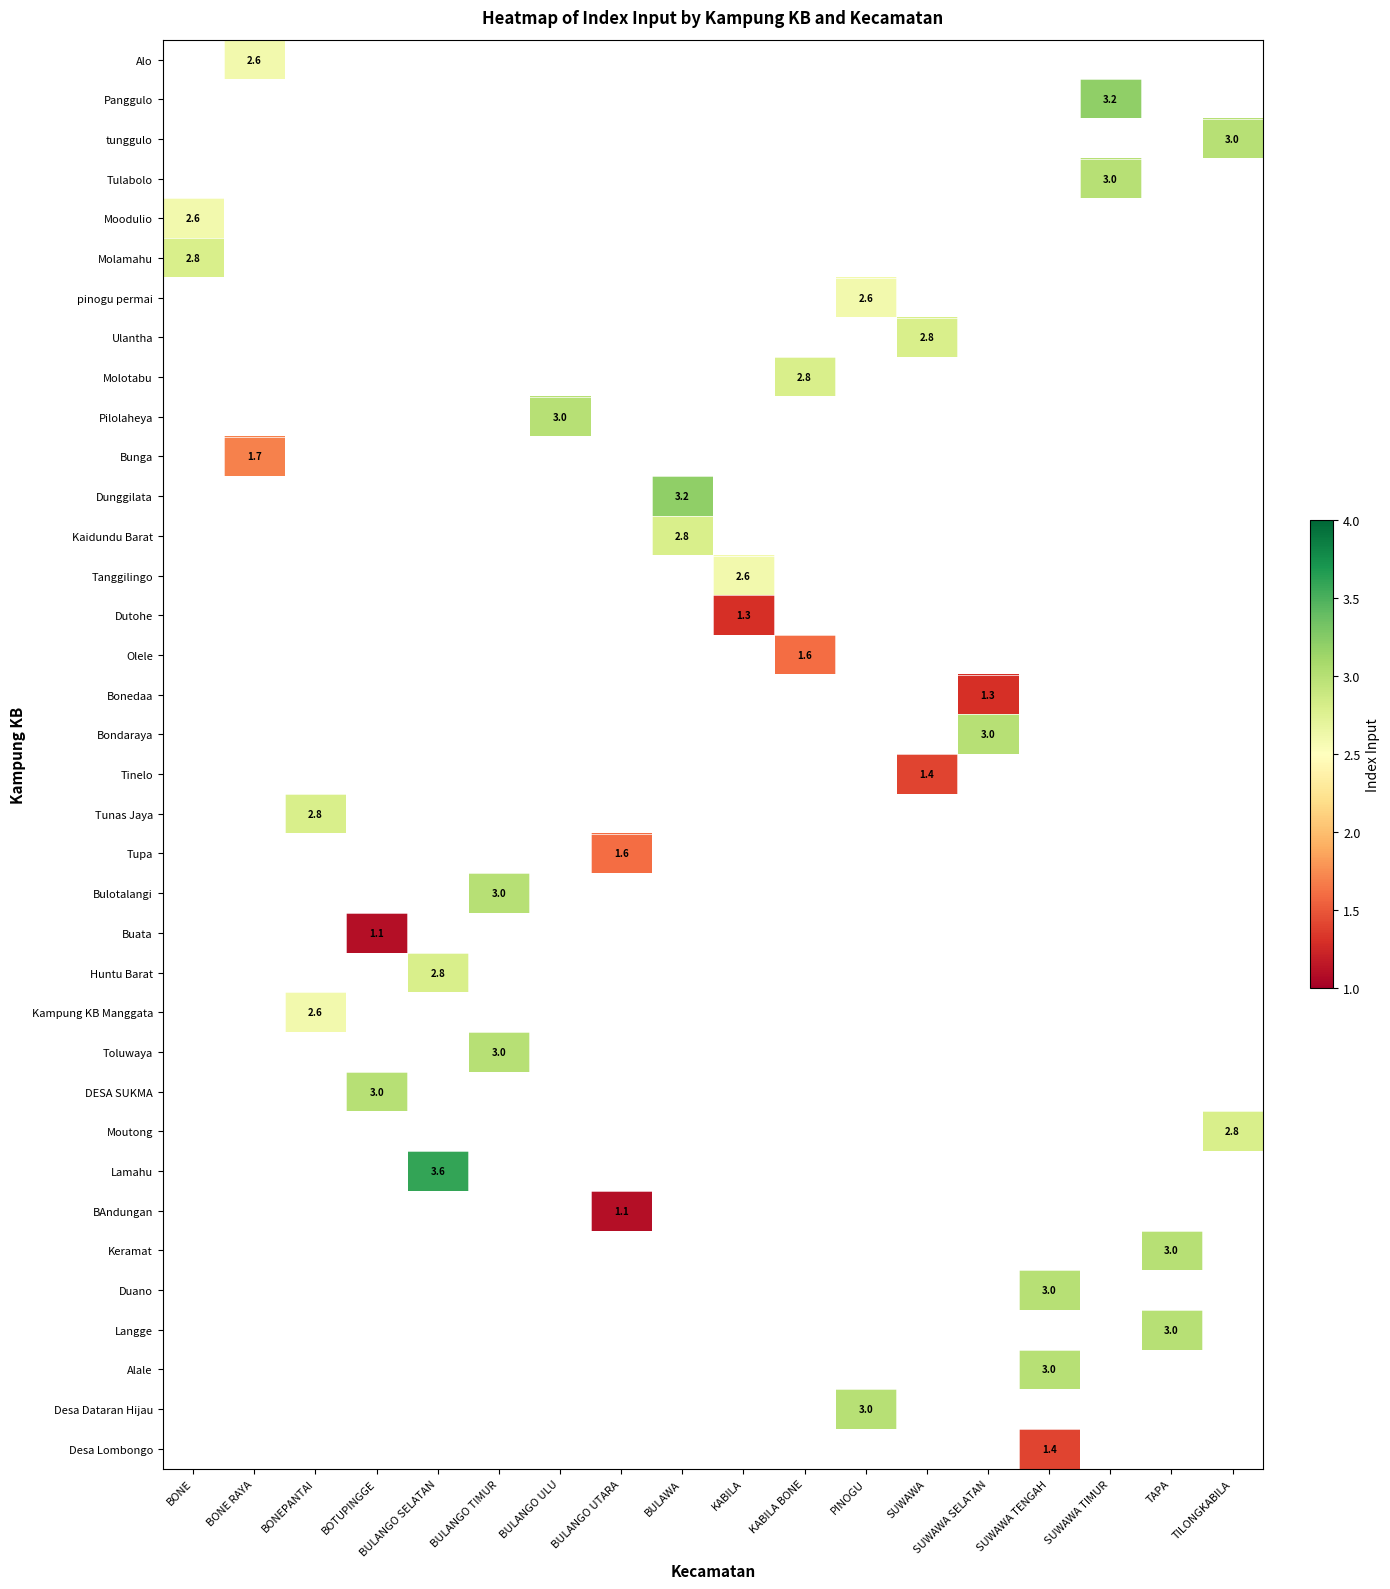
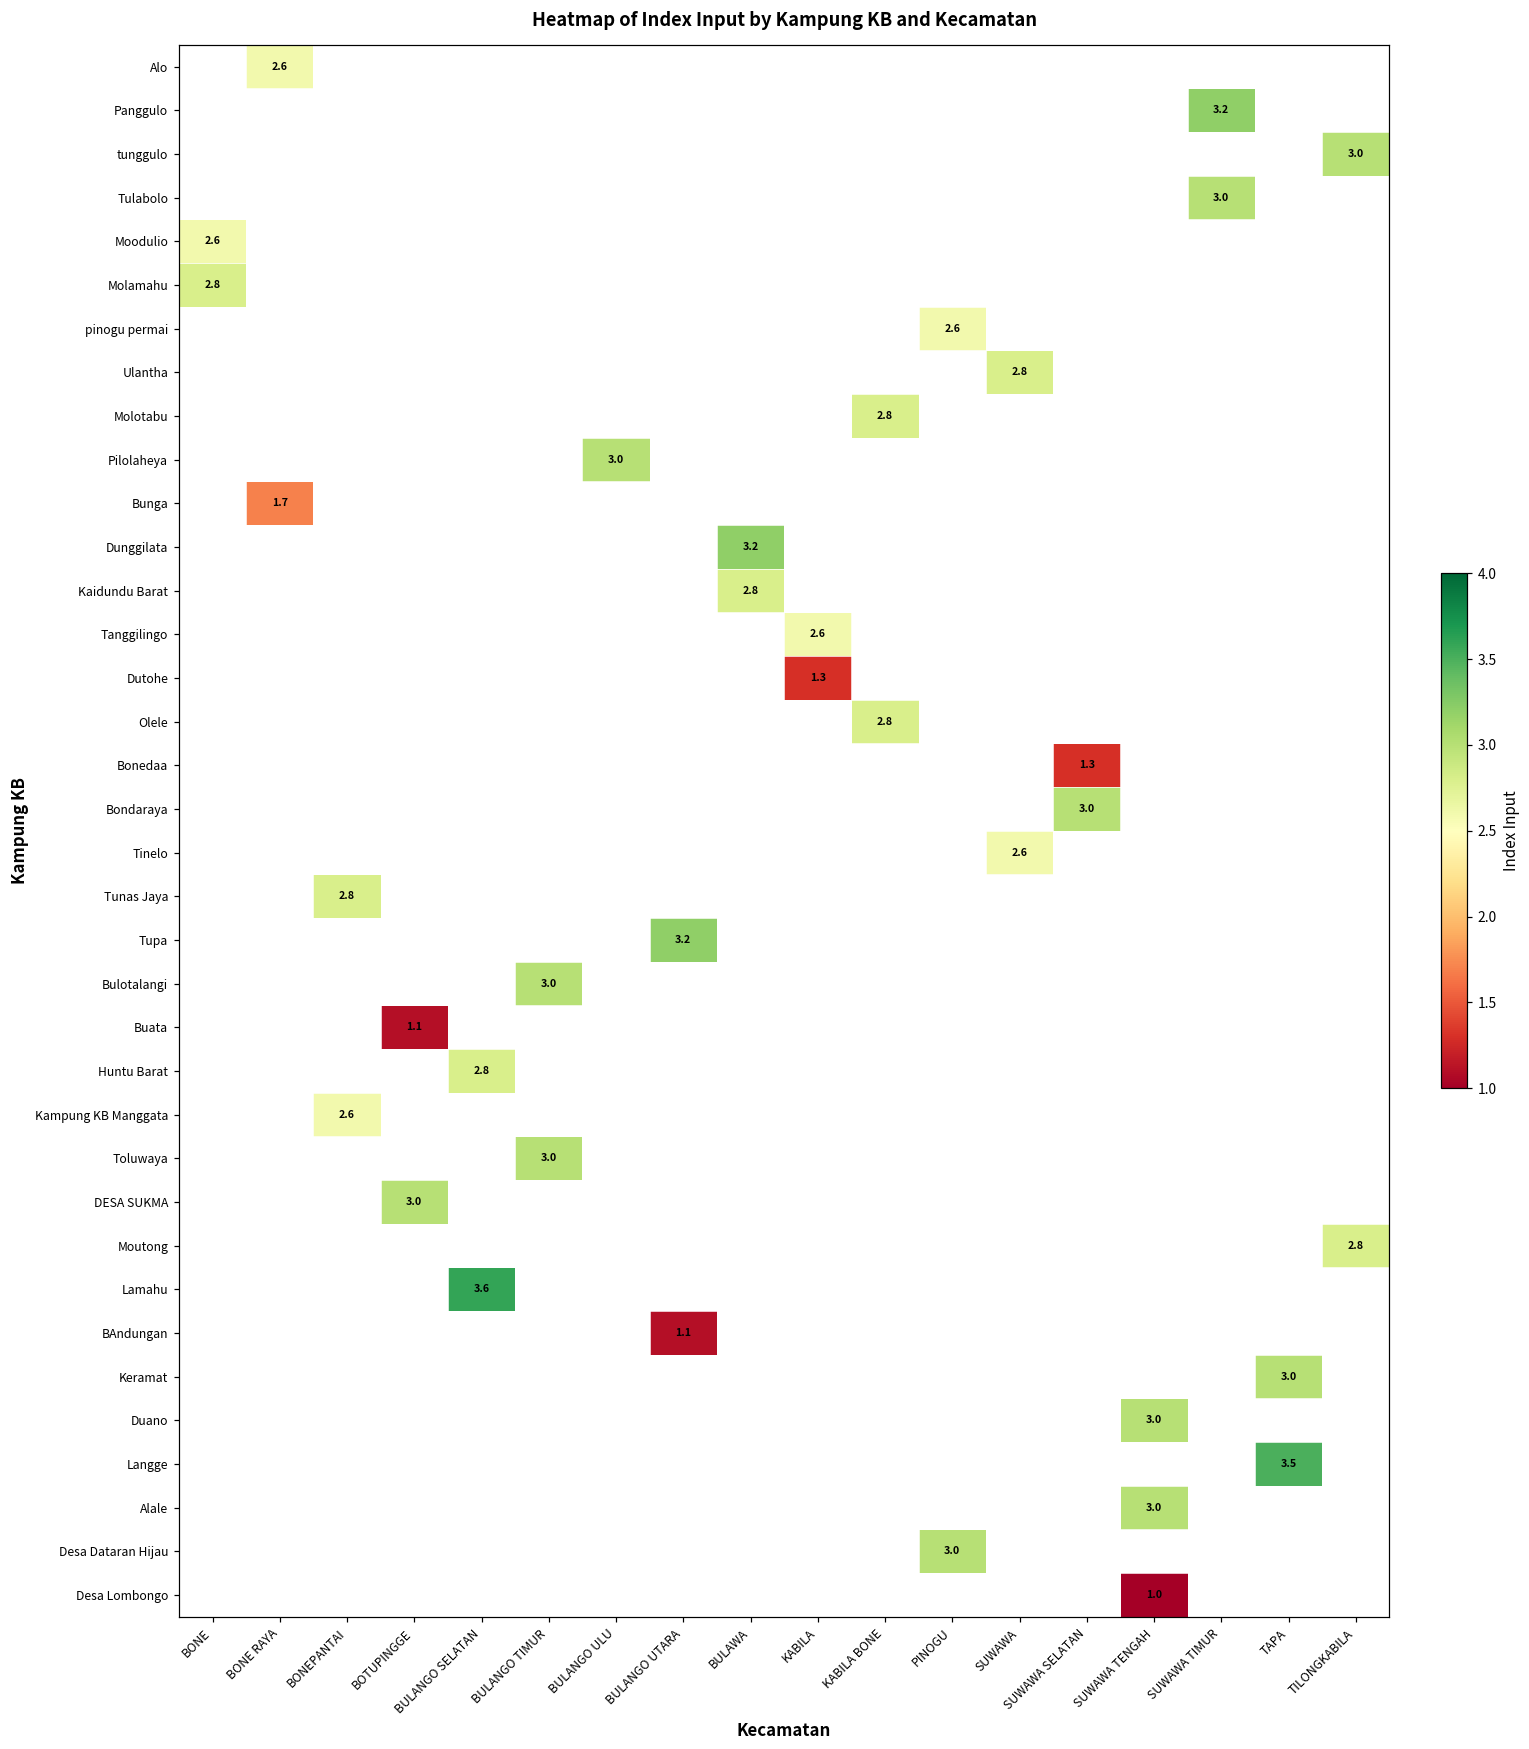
Olele, KABILA BONE: 1.6 -> 2.8
Tinelo, SUWAWA: 1.4 -> 2.6
Tupa, BULANGO UTARA: 1.6 -> 3.2
Langge, TAPA: 3.0 -> 3.5
Desa Lombongo, SUWAWA TENGAH: 1.4 -> 1.0
